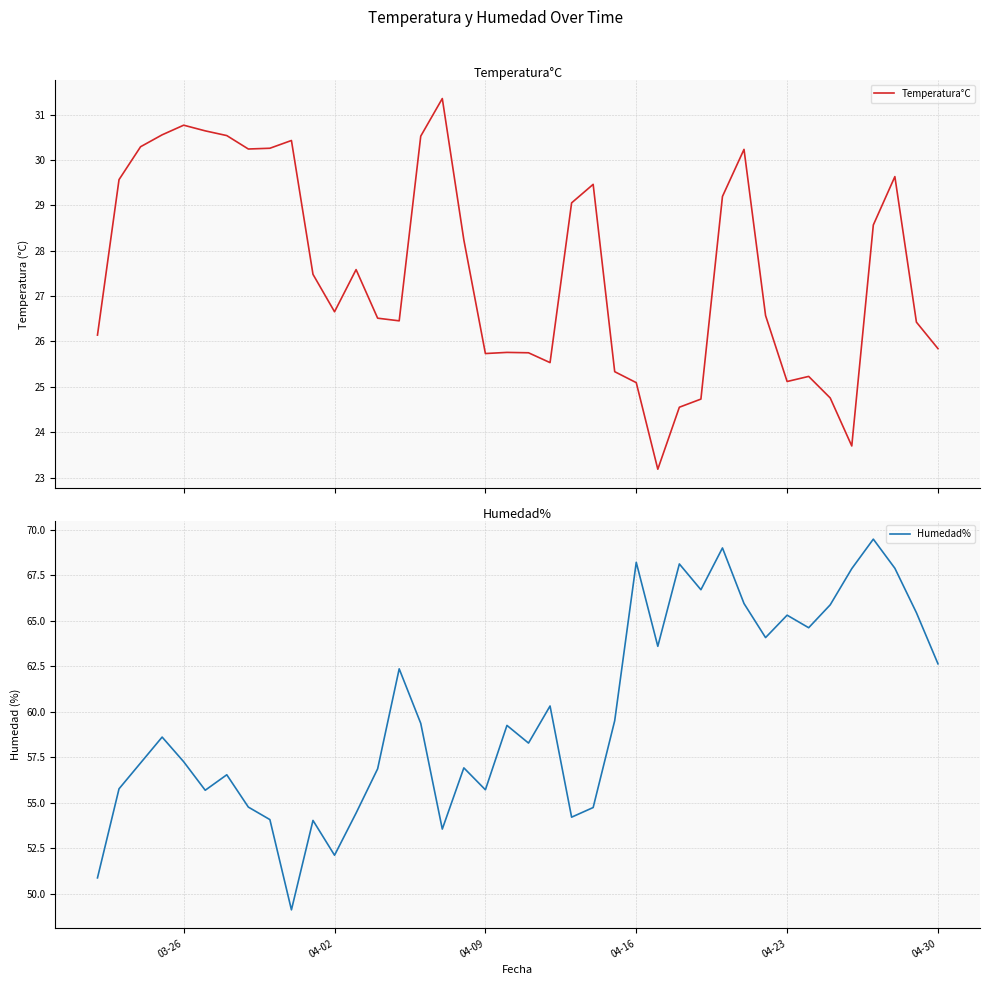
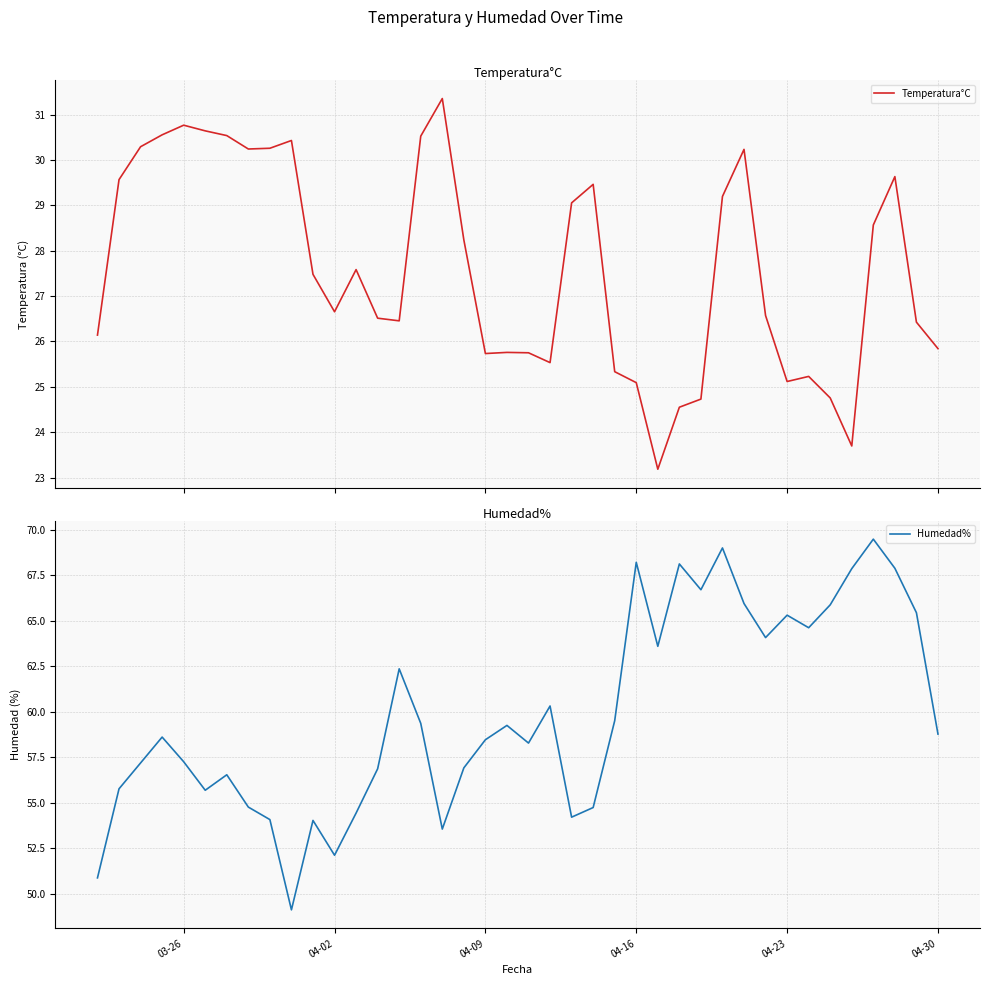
Humedad%, 04-09: 55.7 -> 58.5
Humedad%, 04-30: 62.6 -> 58.8
